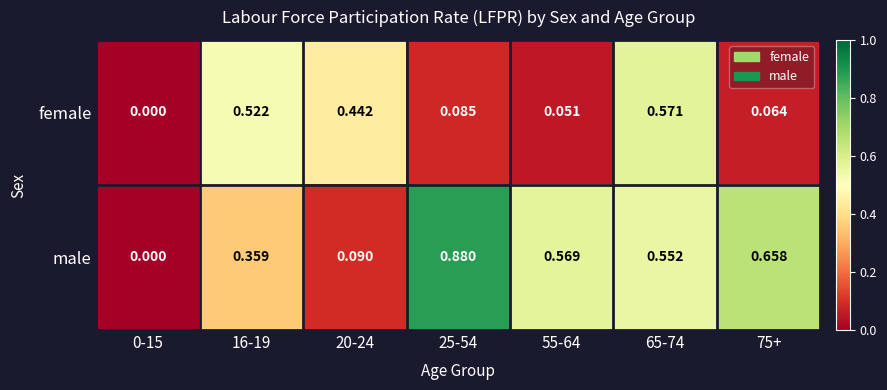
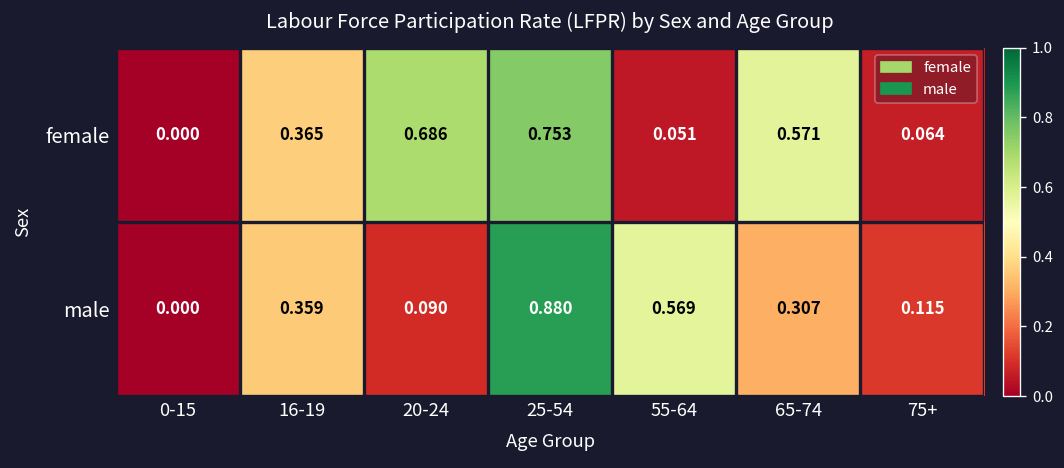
female, 16-19: 0.522 -> 0.365
female, 20-24: 0.442 -> 0.686
female, 25-54: 0.085 -> 0.753
male, 65-74: 0.552 -> 0.307
male, 75+: 0.658 -> 0.115
